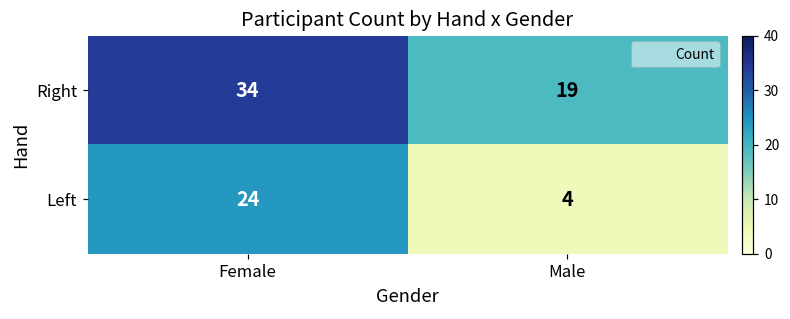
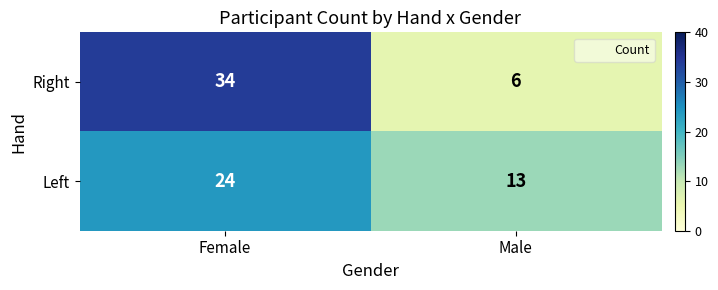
Right, Male: 19 -> 6
Left, Male: 4 -> 13
